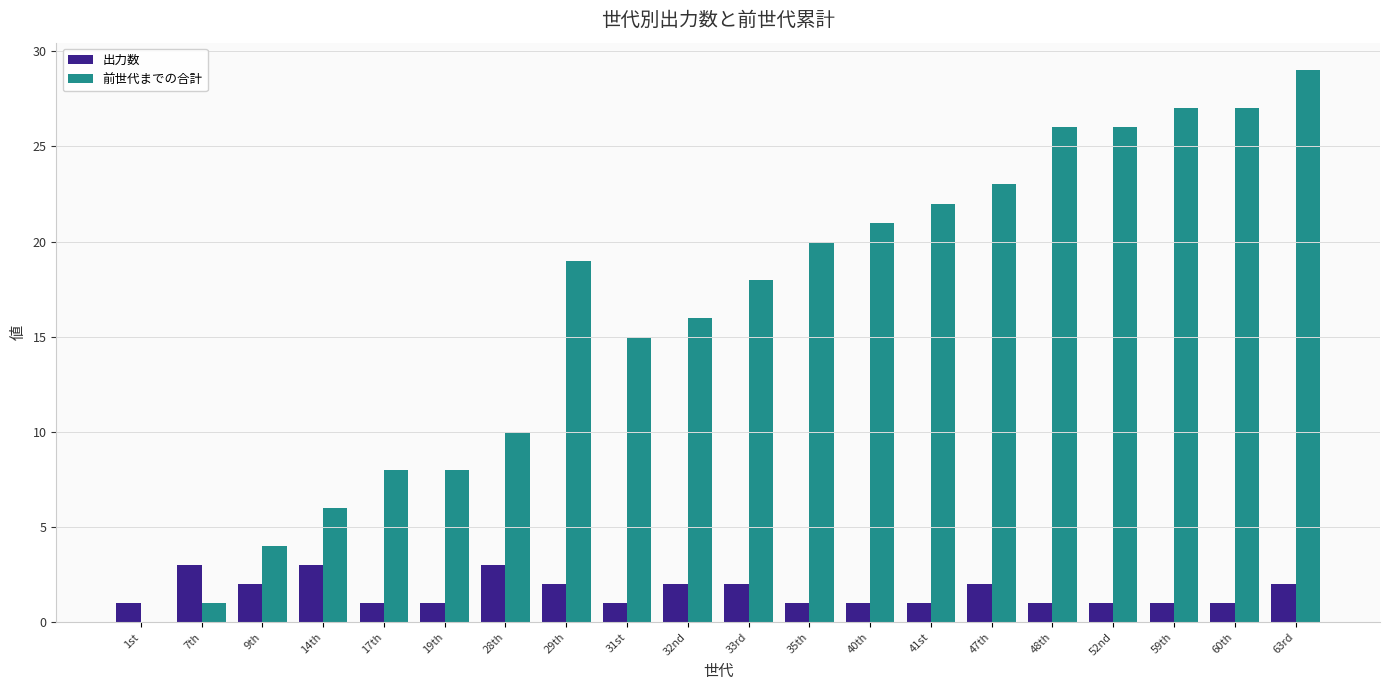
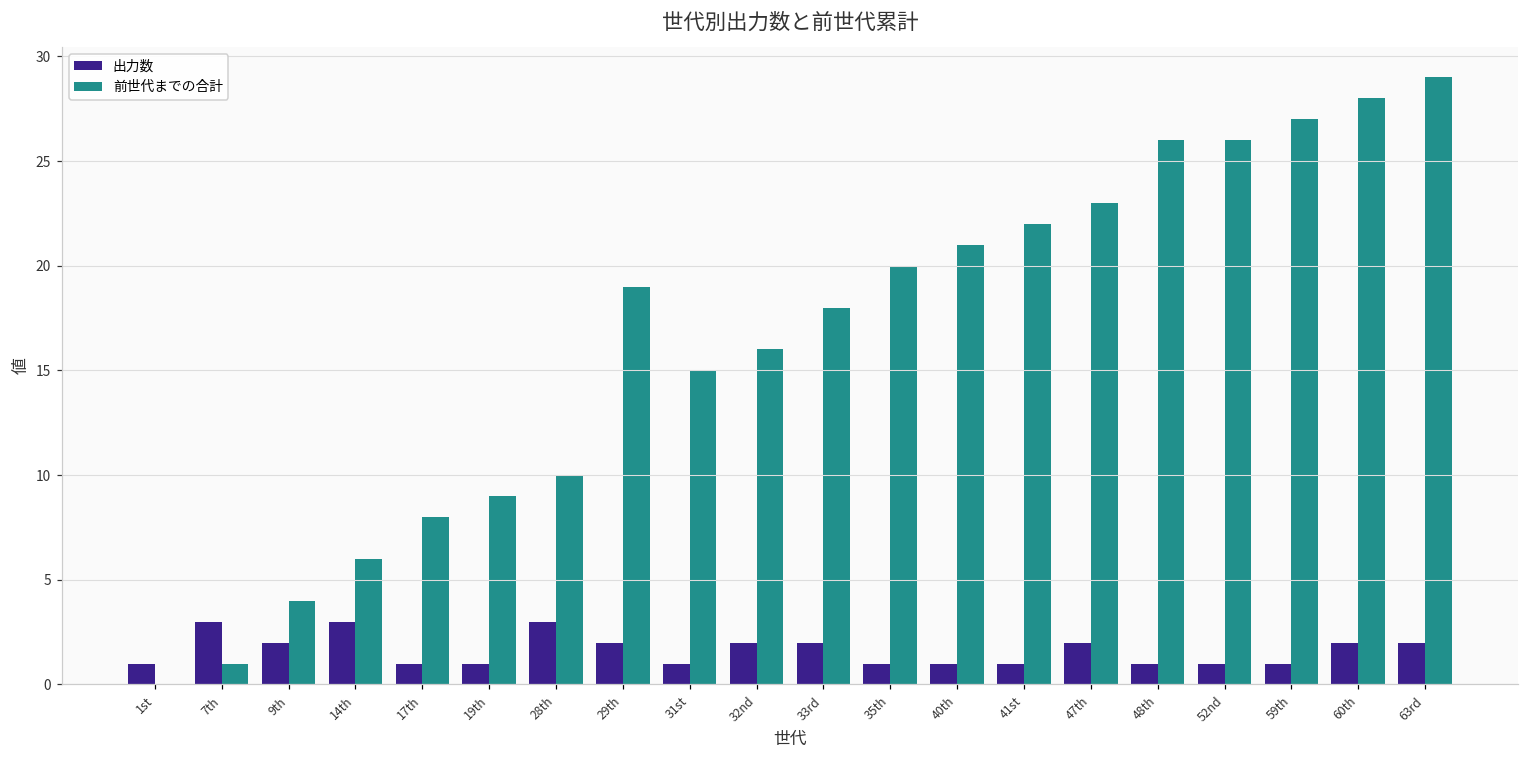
前世代までの合計, 19th: 8 -> 9
出力数, 60th: 1 -> 2
前世代までの合計, 60th: 27 -> 28
